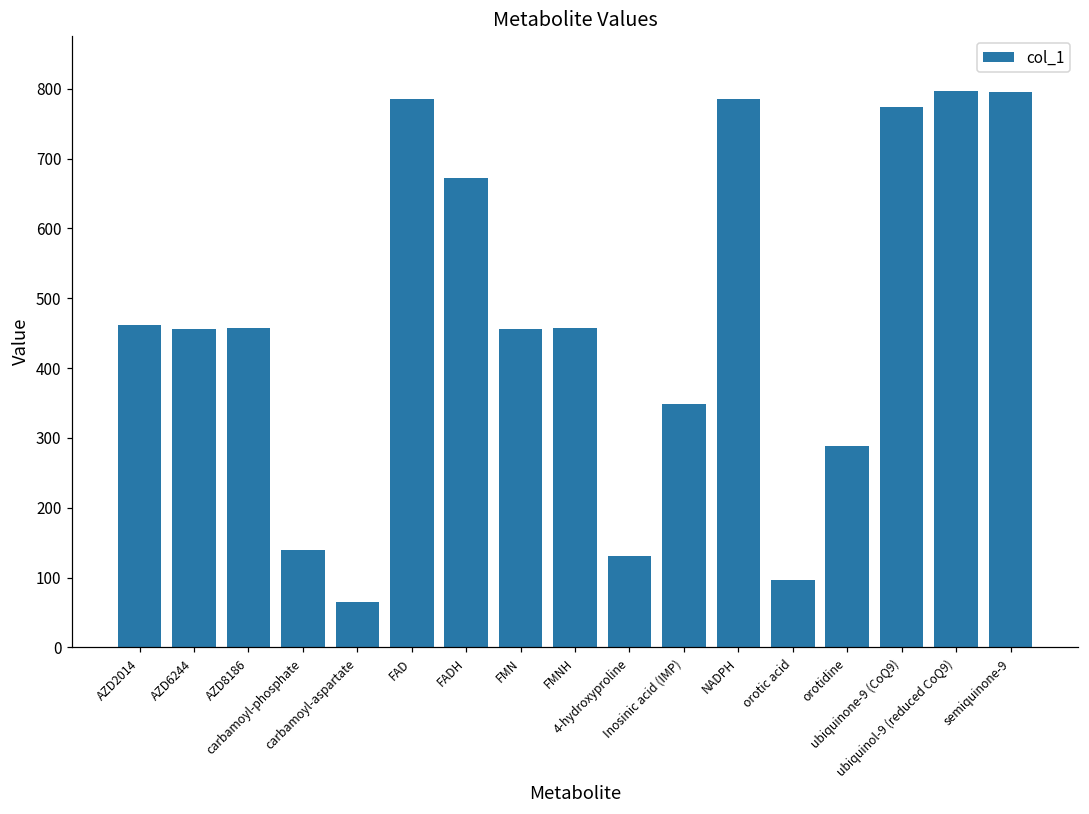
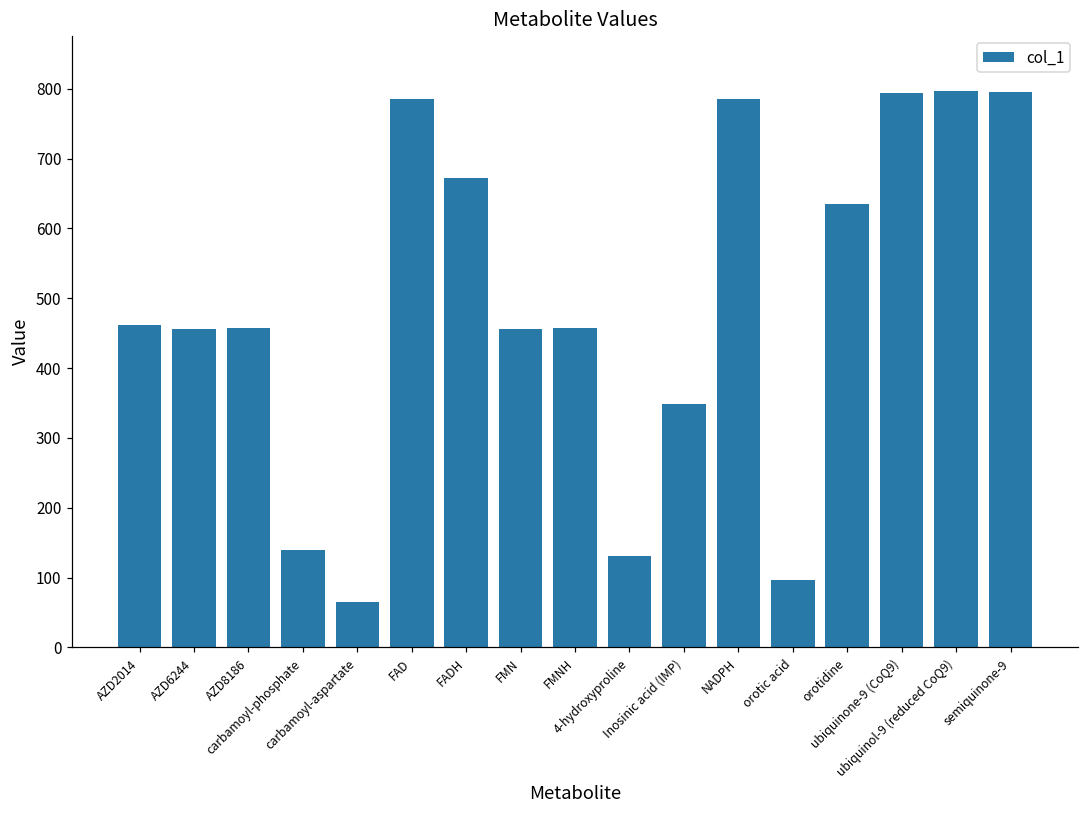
orotidine: 290 -> 630
ubiquinone-9 (CoQ9): 770 -> 790
